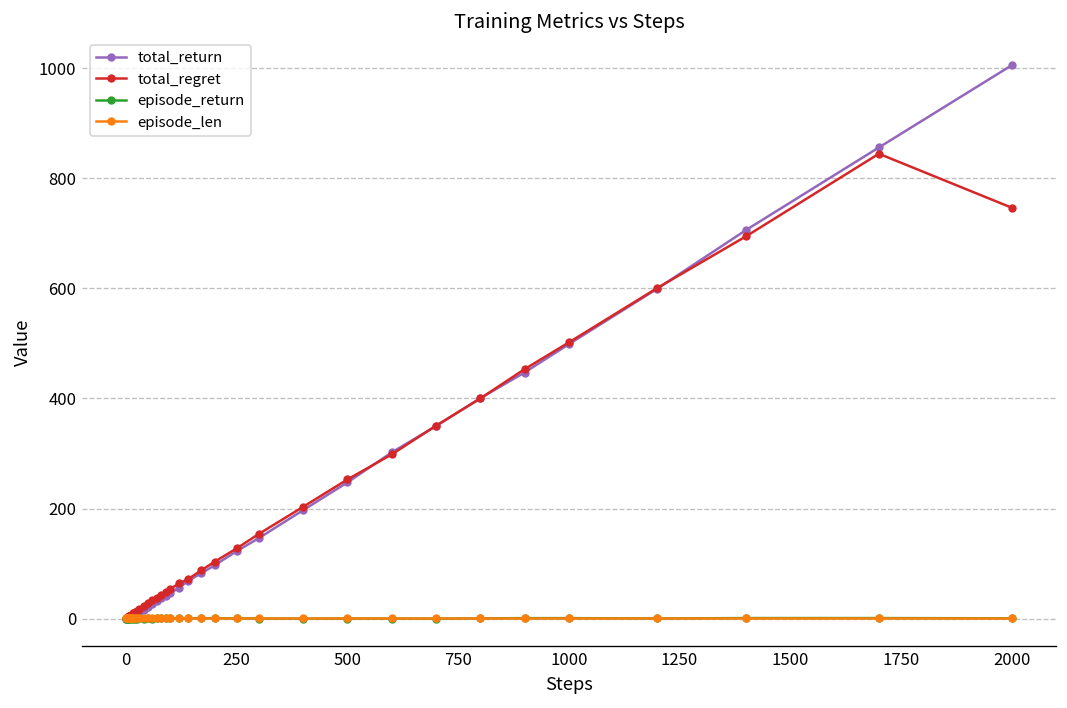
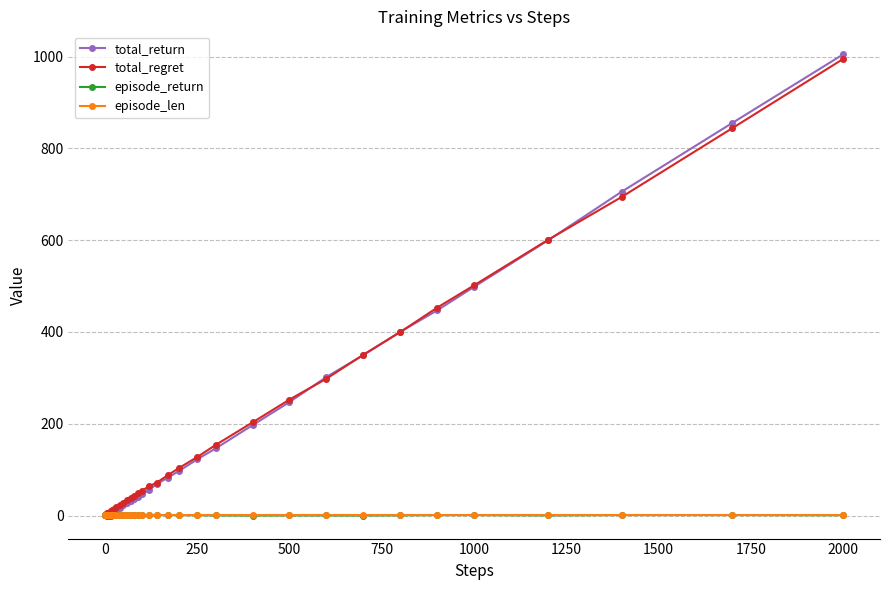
total_regret, 2000: 750 -> 1000
